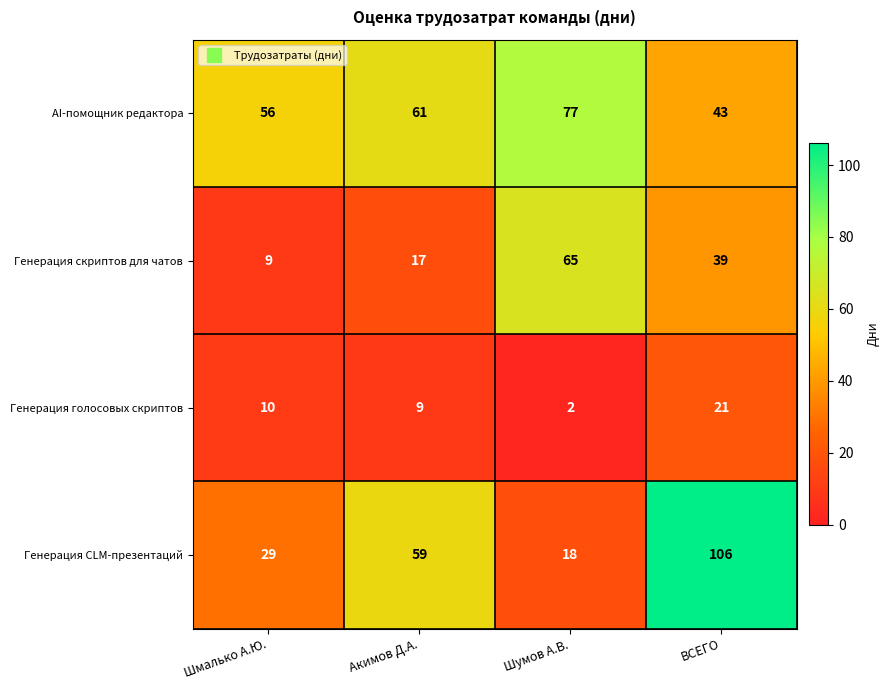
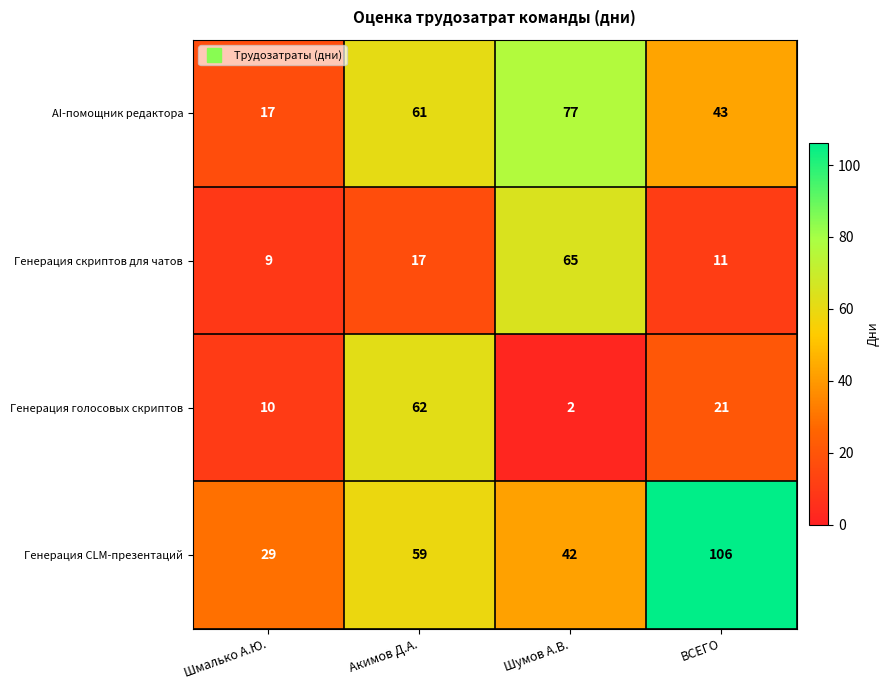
AI-помощник редактора, Шмалько А.Ю.: 56 -> 17
Генерация скриптов для чатов, ВСЕГО: 39 -> 11
Генерация голосовых скриптов, Акимов Д.А.: 9 -> 62
Генерация CLM-презентаций, Шумов А.В.: 18 -> 42
